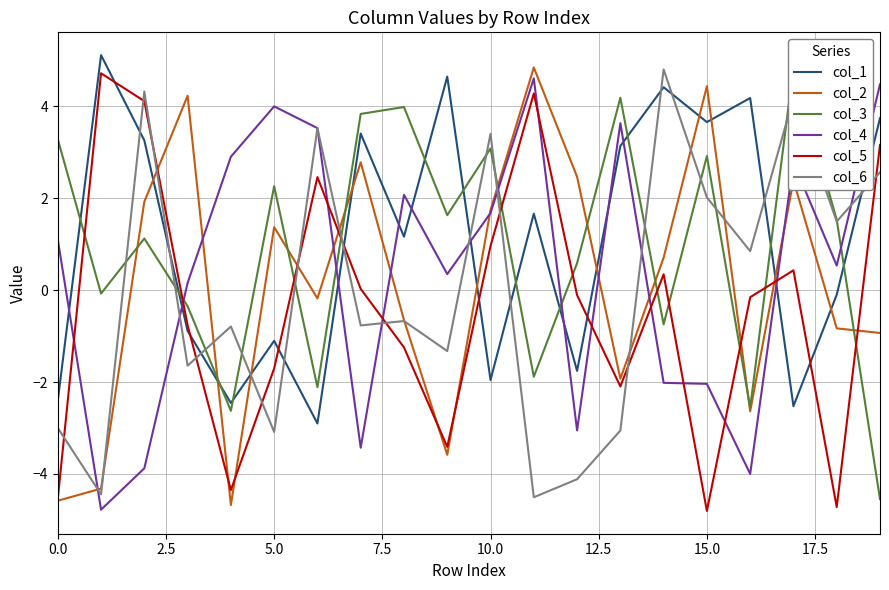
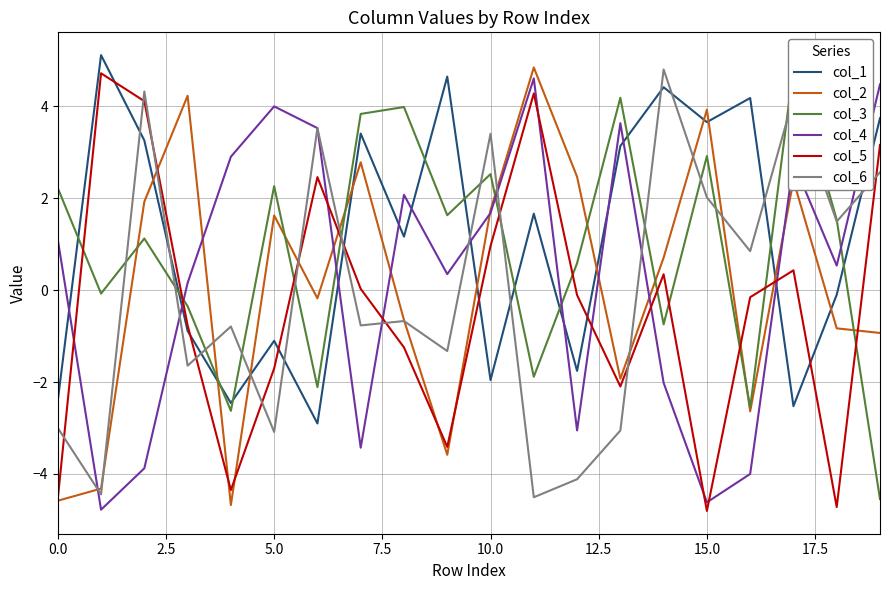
col_3, 0.0: 3.3 -> 2.2
col_2, 5.0: 1.4 -> 1.6
col_3, 10.0: 3.1 -> 2.5
col_2, 15.0: 4.4 -> 3.9
col_4, 15.0: -2.0 -> -4.6
